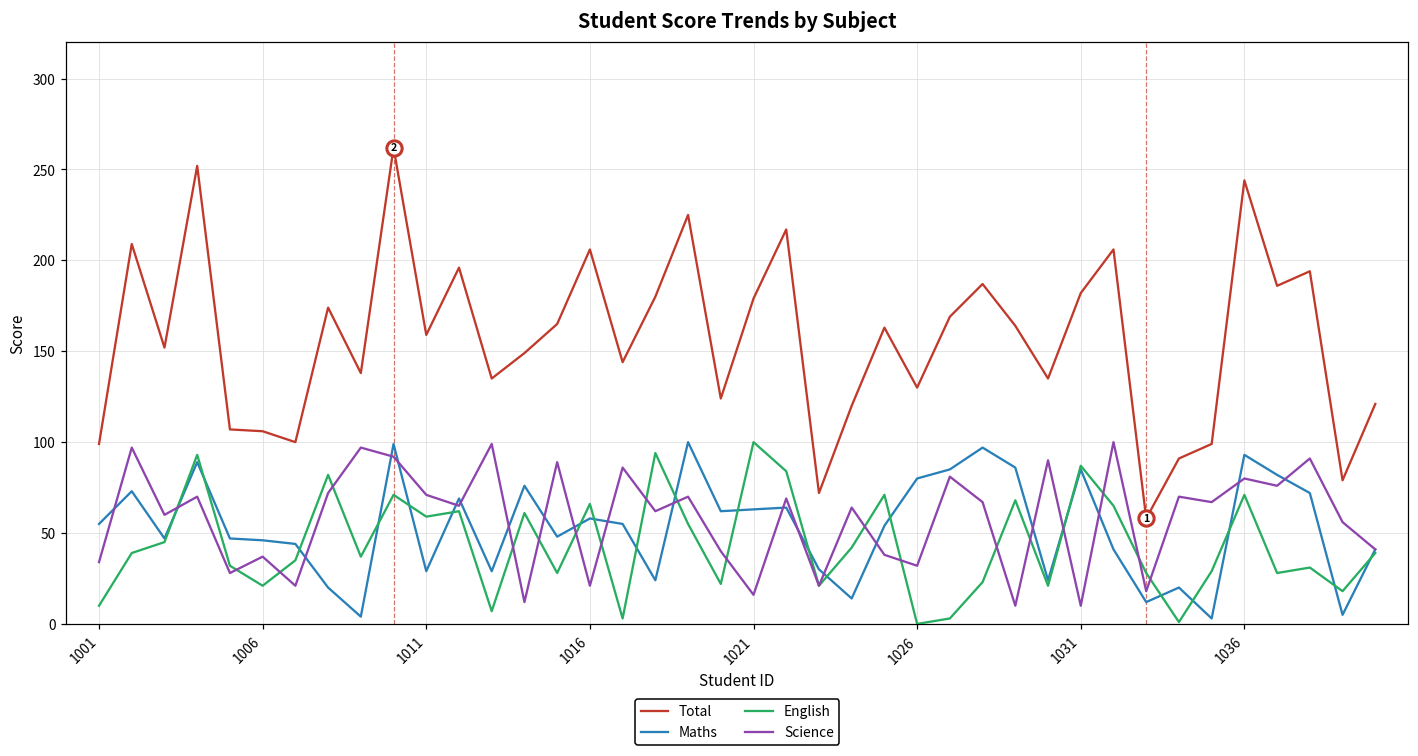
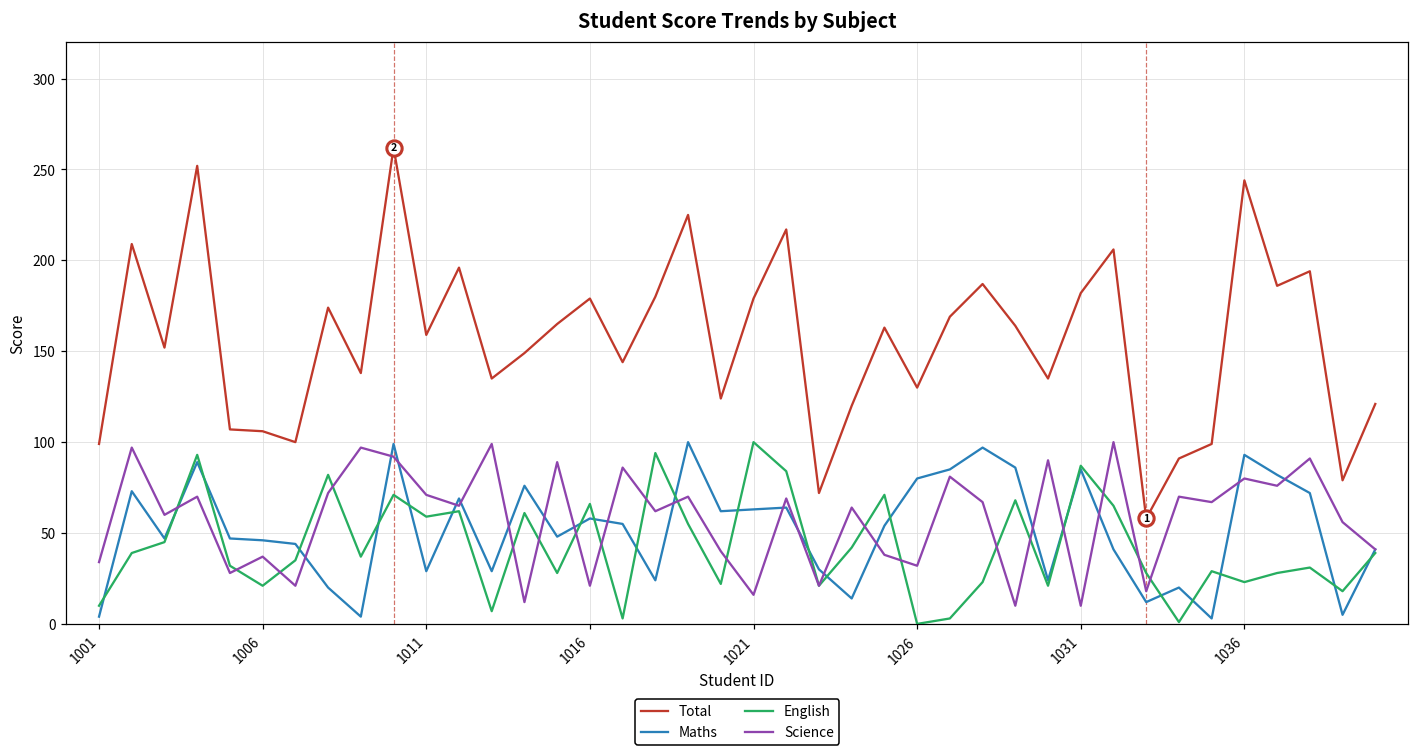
Maths, 1001: 55 -> 4
Total, 1016: 206 -> 179
English, 1036: 71 -> 23
